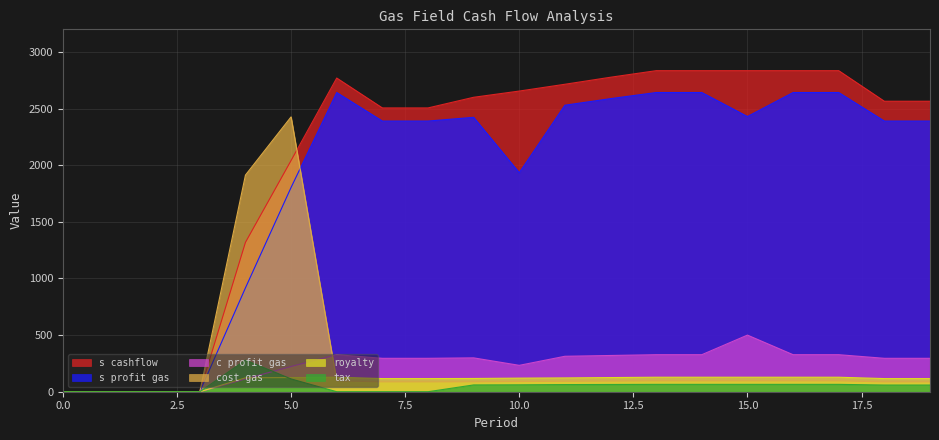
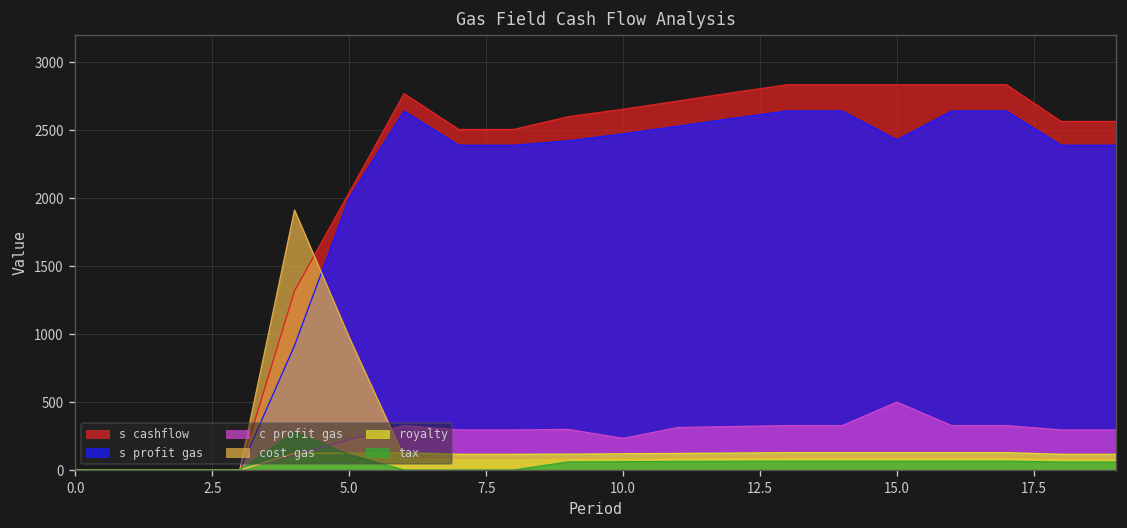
s profit gas, 5.0: 1800 -> 2010
cost gas, 5.0: 2430 -> 980
s profit gas, 10.0: 1930 -> 2470
